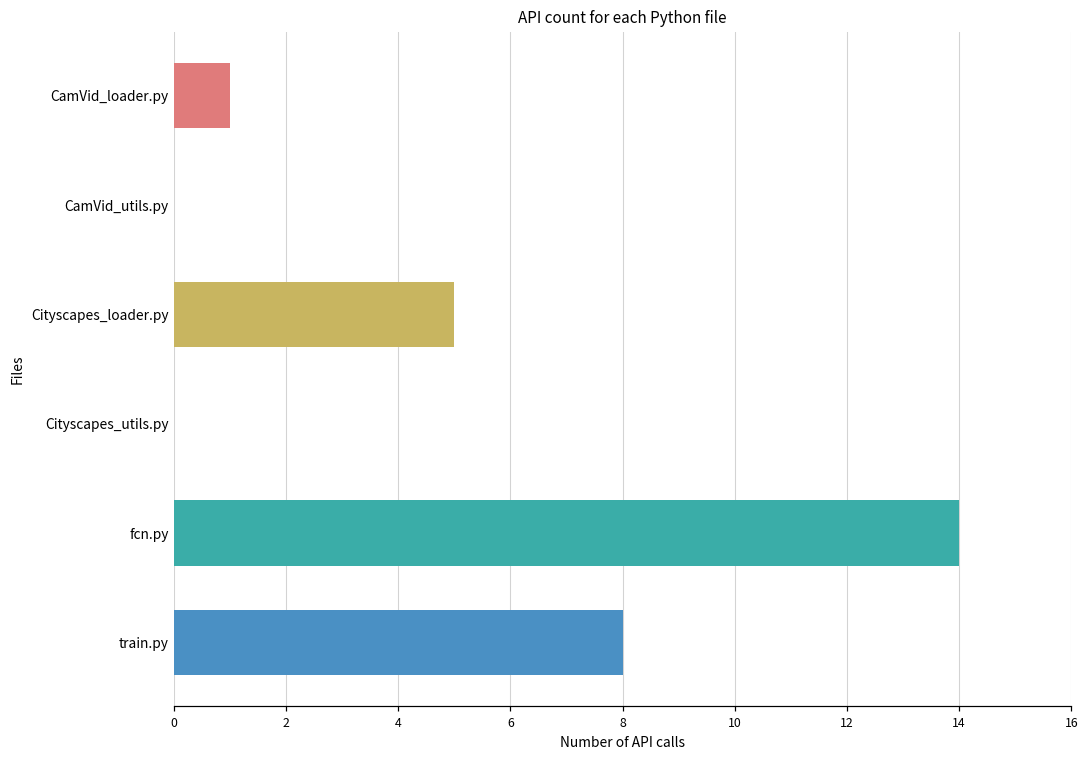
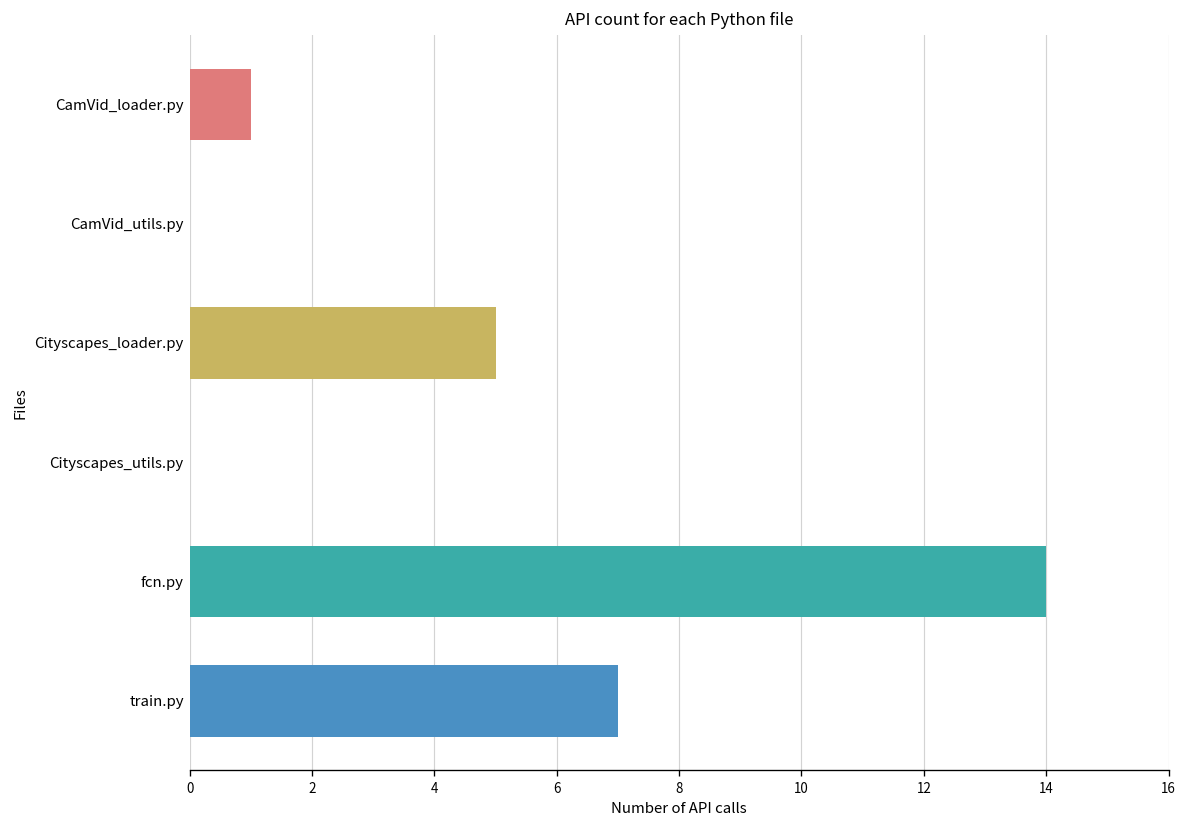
train.py: 8 -> 7
